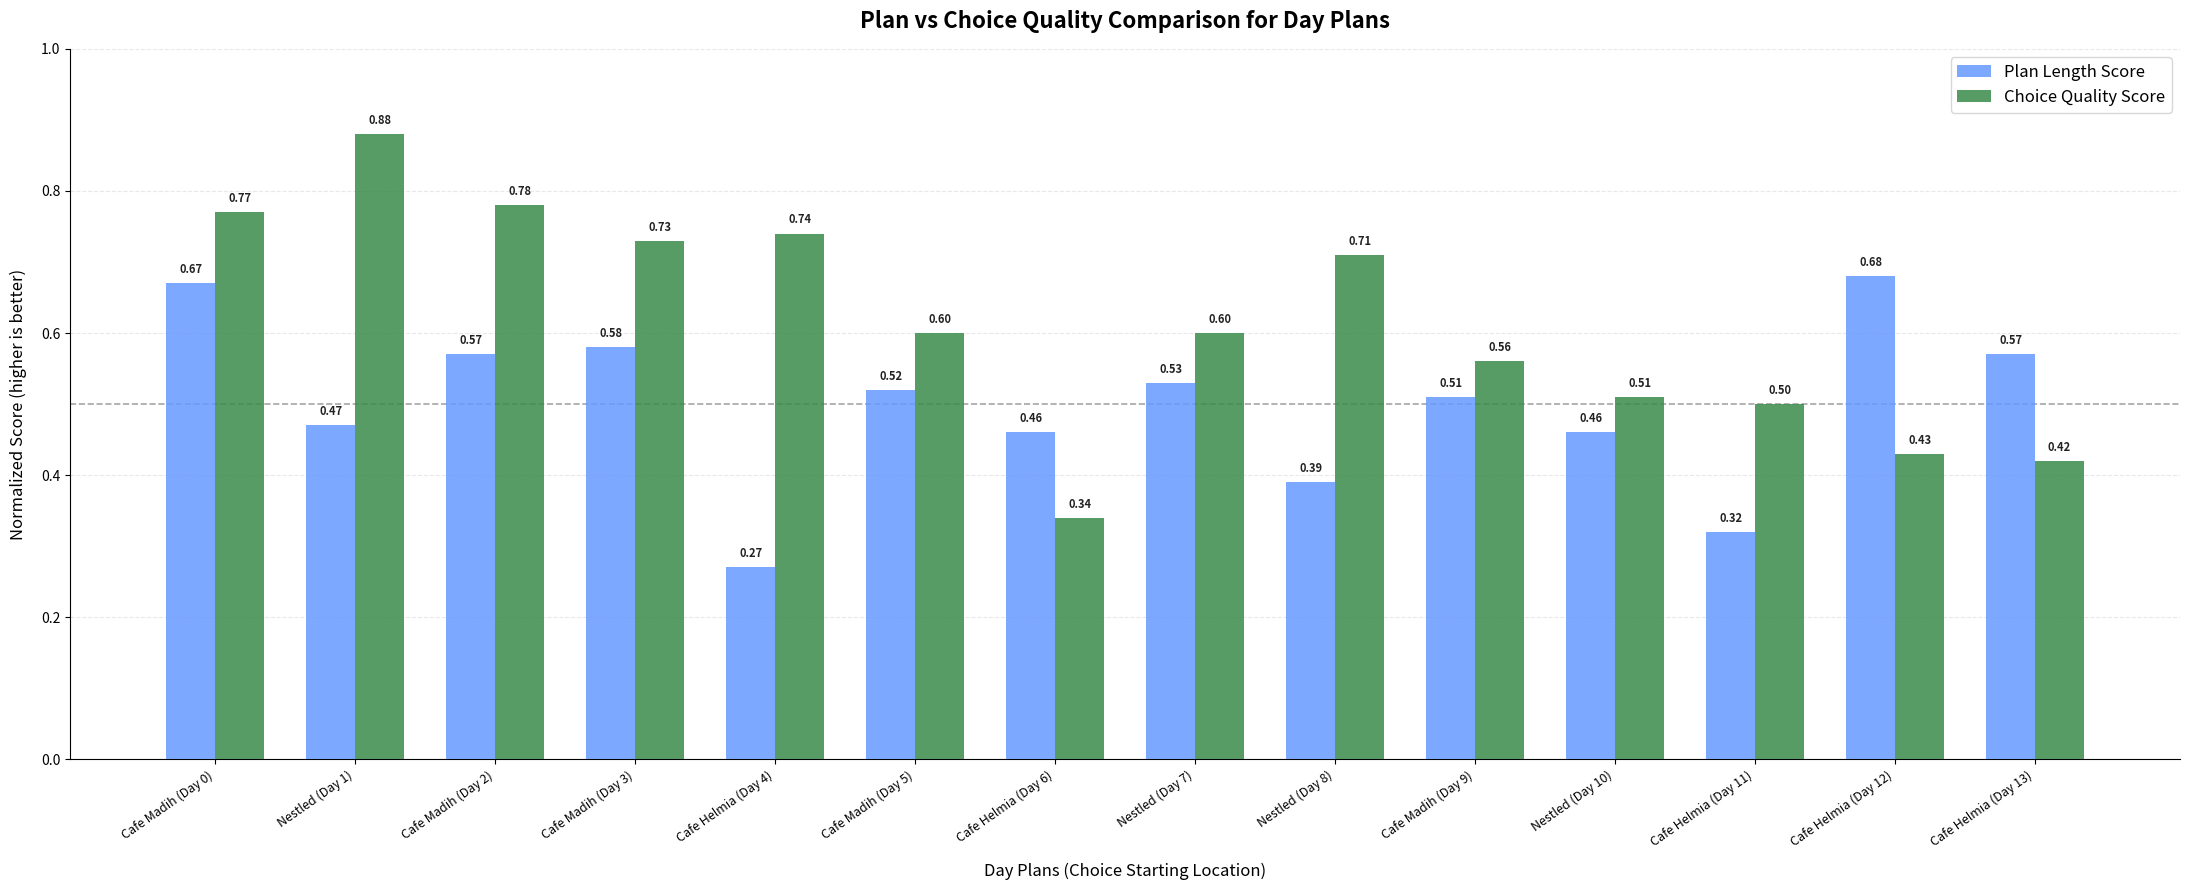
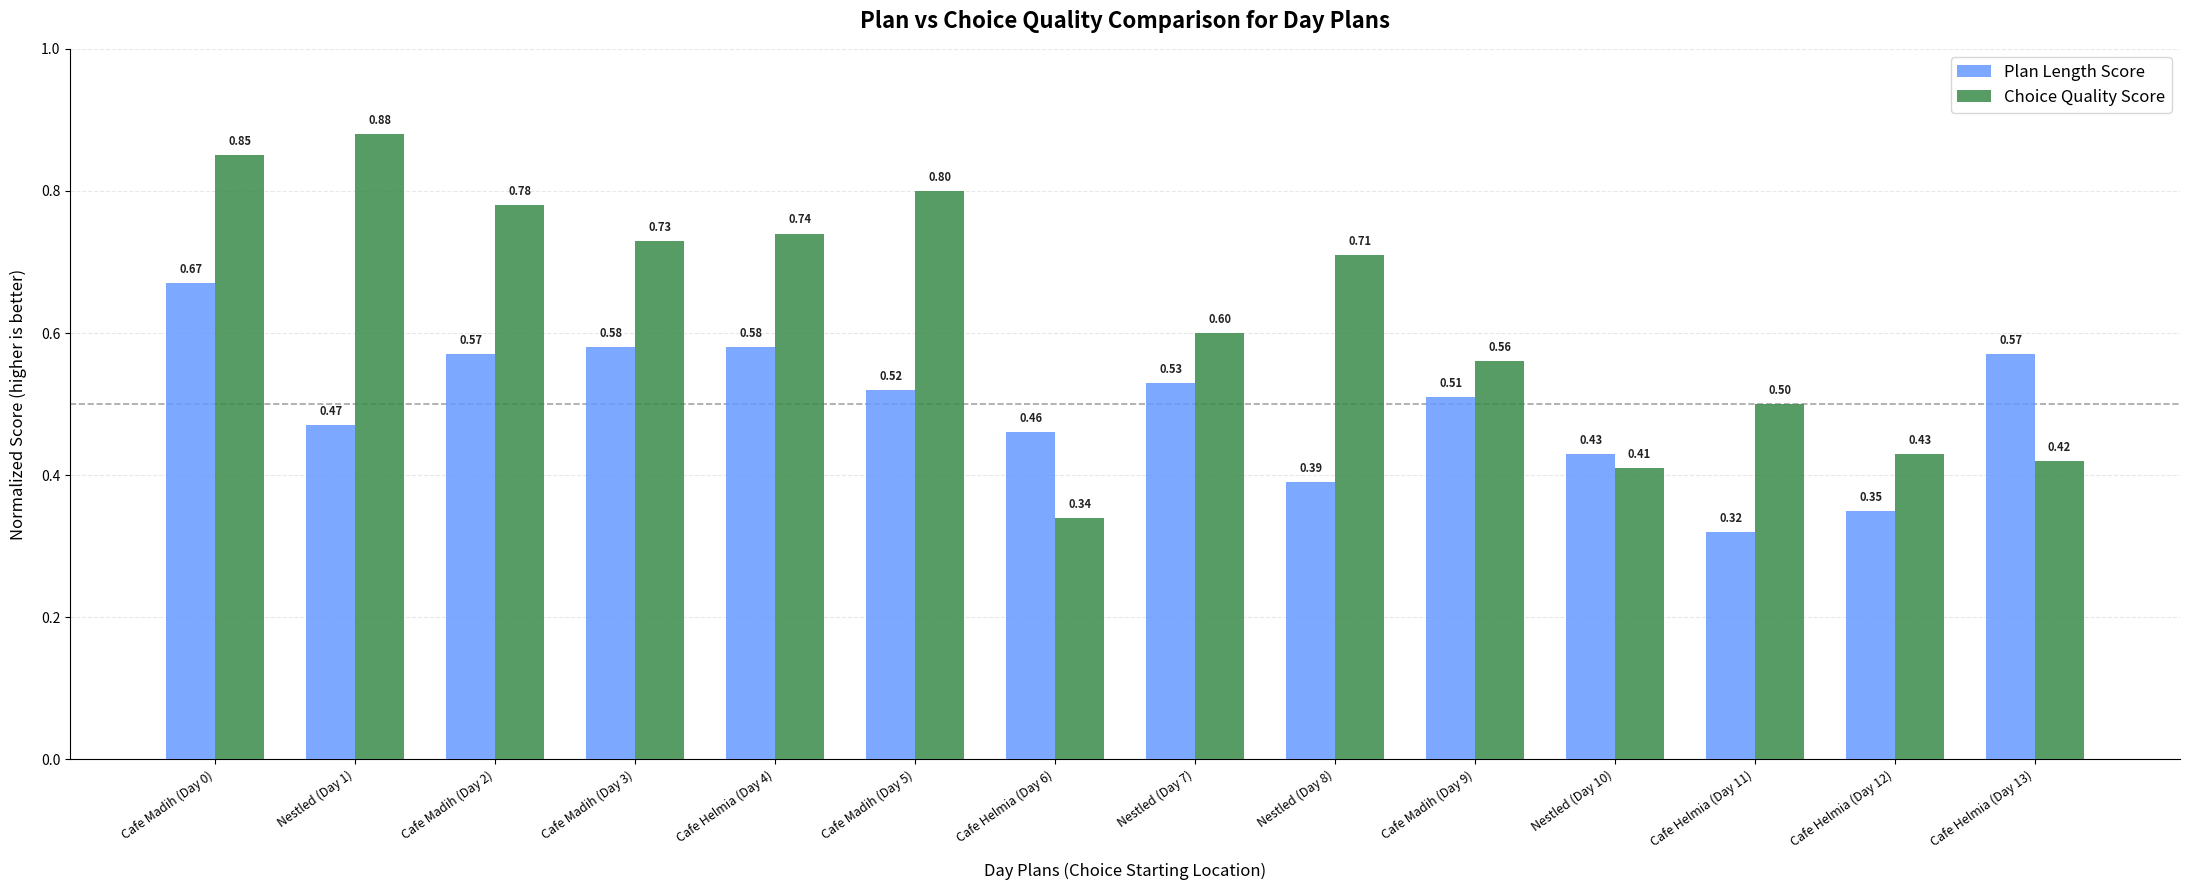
Choice Quality Score, Cafe Madih (Day 0): 0.77 -> 0.85
Plan Length Score, Cafe Helmia (Day 4): 0.27 -> 0.58
Choice Quality Score, Cafe Madih (Day 5): 0.60 -> 0.80
Plan Length Score, Nestled (Day 10): 0.46 -> 0.43
Choice Quality Score, Nestled (Day 10): 0.51 -> 0.41
Plan Length Score, Cafe Helmia (Day 12): 0.68 -> 0.35
